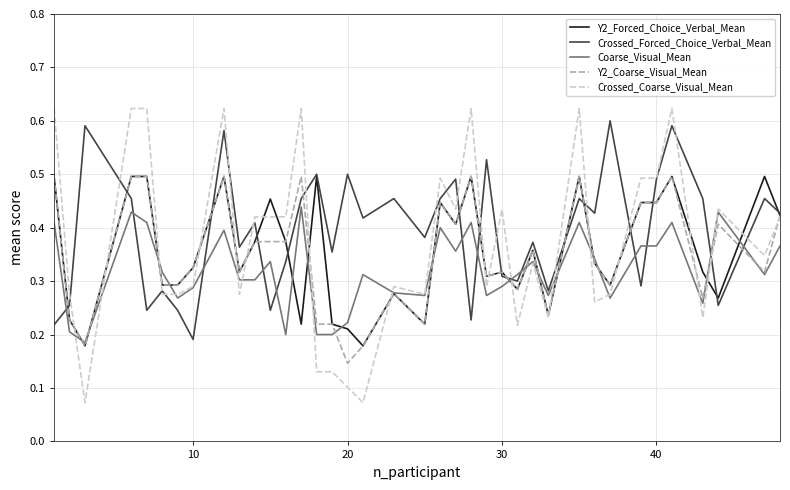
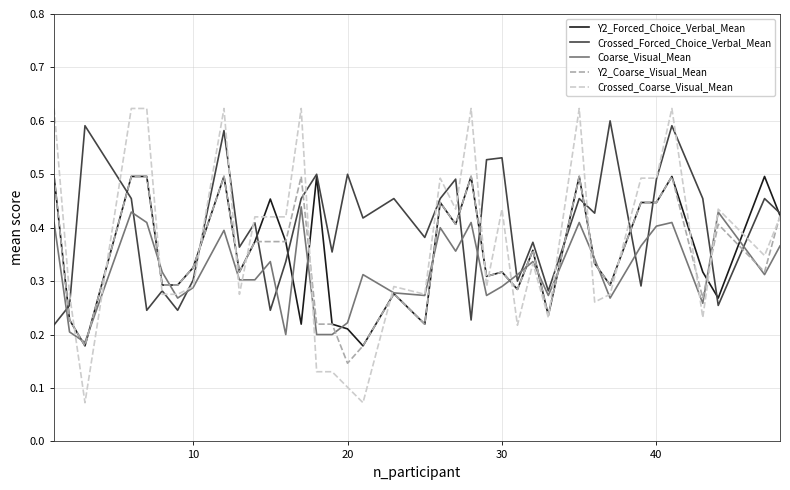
Crossed_Forced_Choice_Verbal_Mean, 10: 0.19 -> 0.30
Crossed_Forced_Choice_Verbal_Mean, 30: 0.31 -> 0.53
Coarse_Visual_Mean, 40: 0.37 -> 0.40
